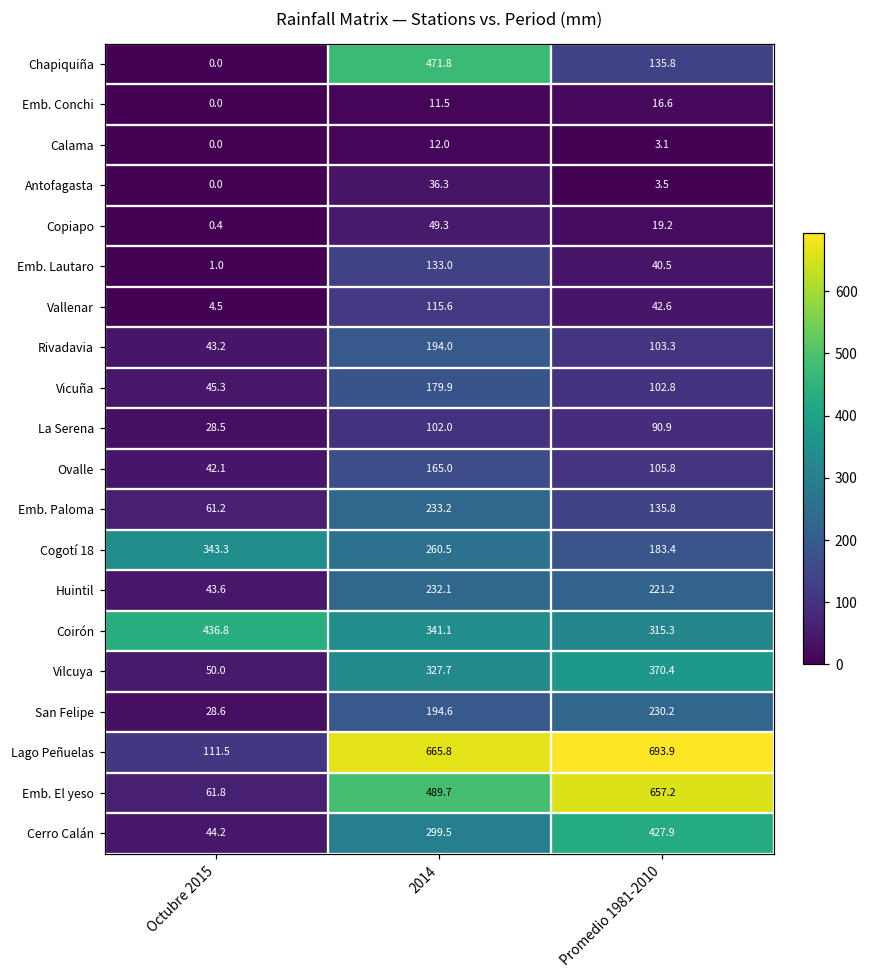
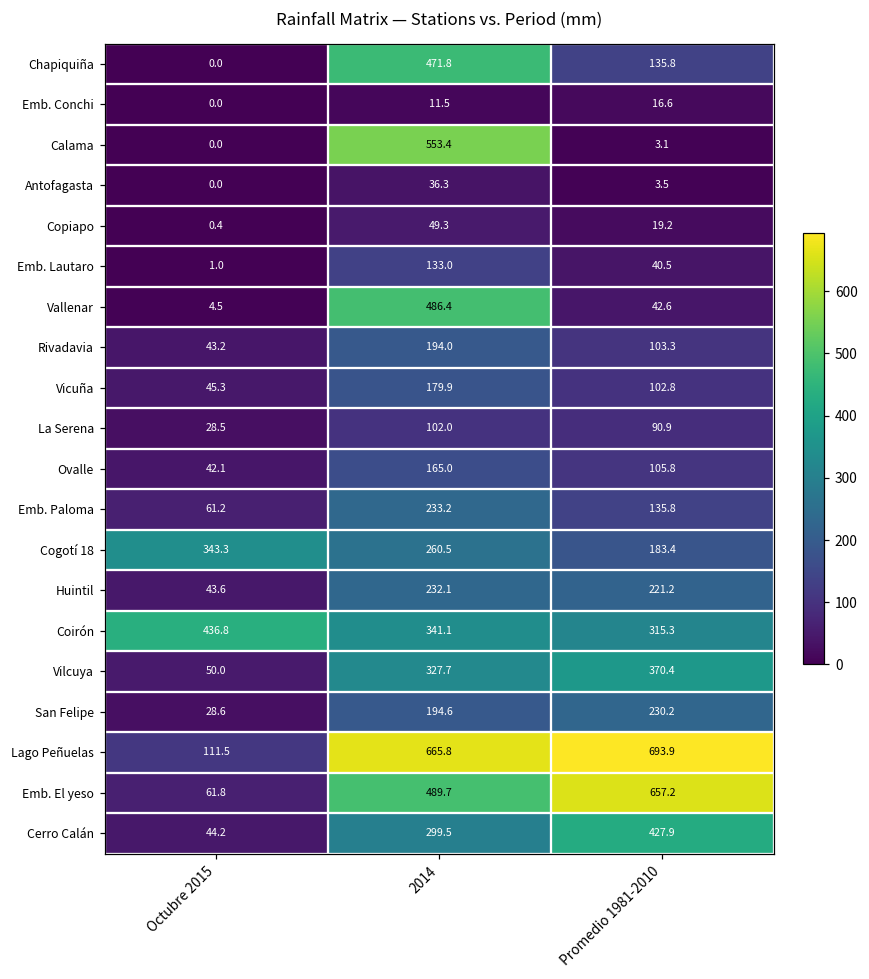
Calama, 2014: 12.0 -> 553.4
Vallenar, 2014: 115.6 -> 486.4
